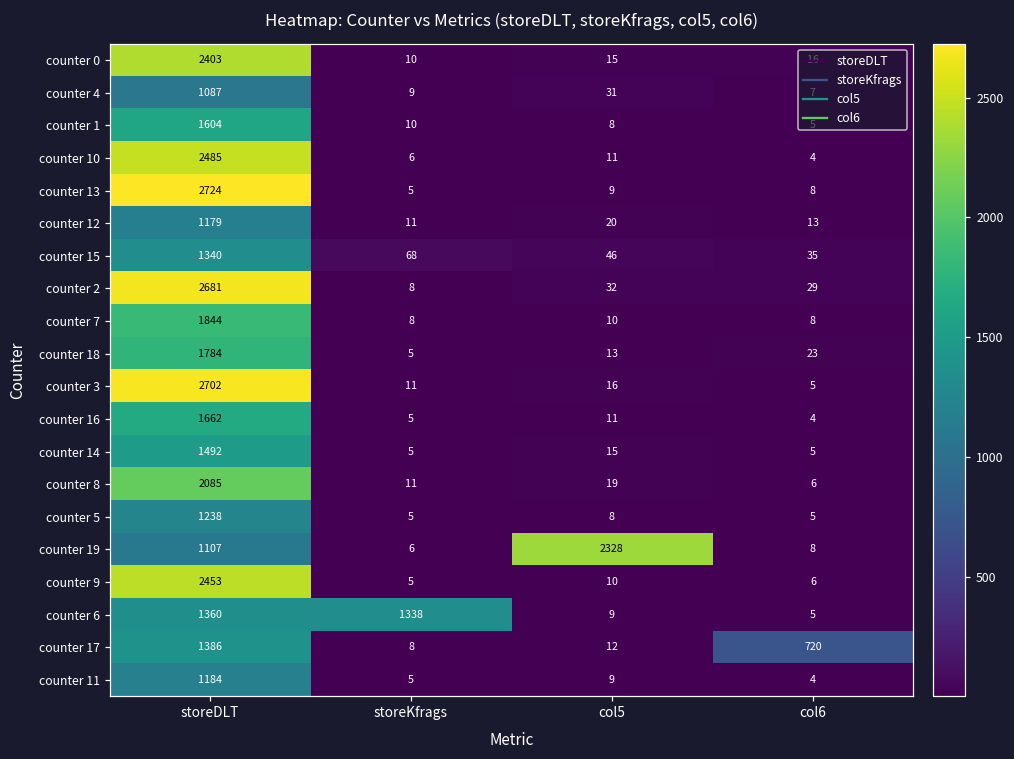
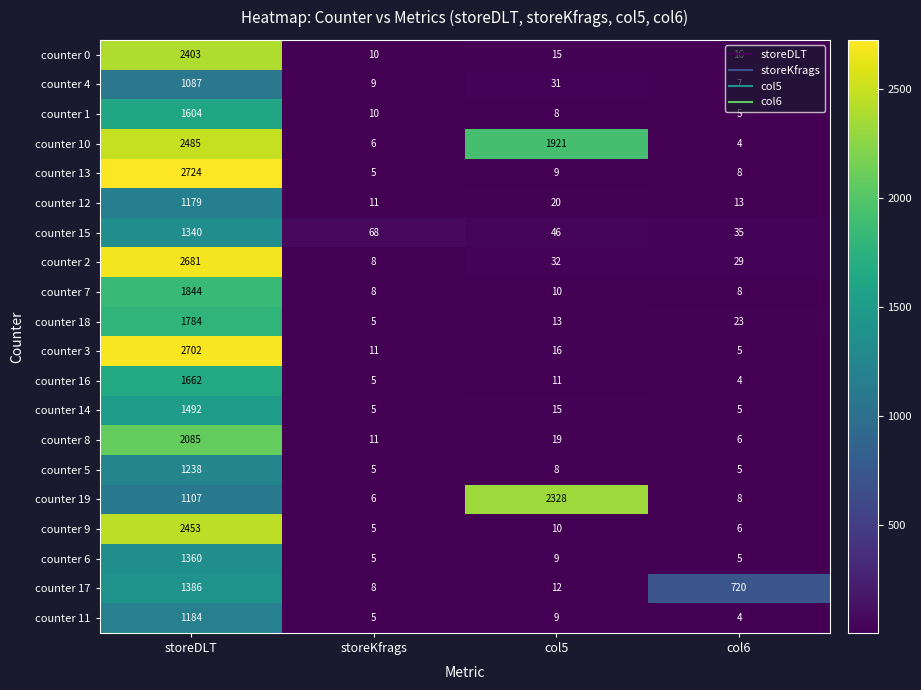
counter 10, col5: 11 -> 1921
counter 6, storeKfrags: 1338 -> 5
